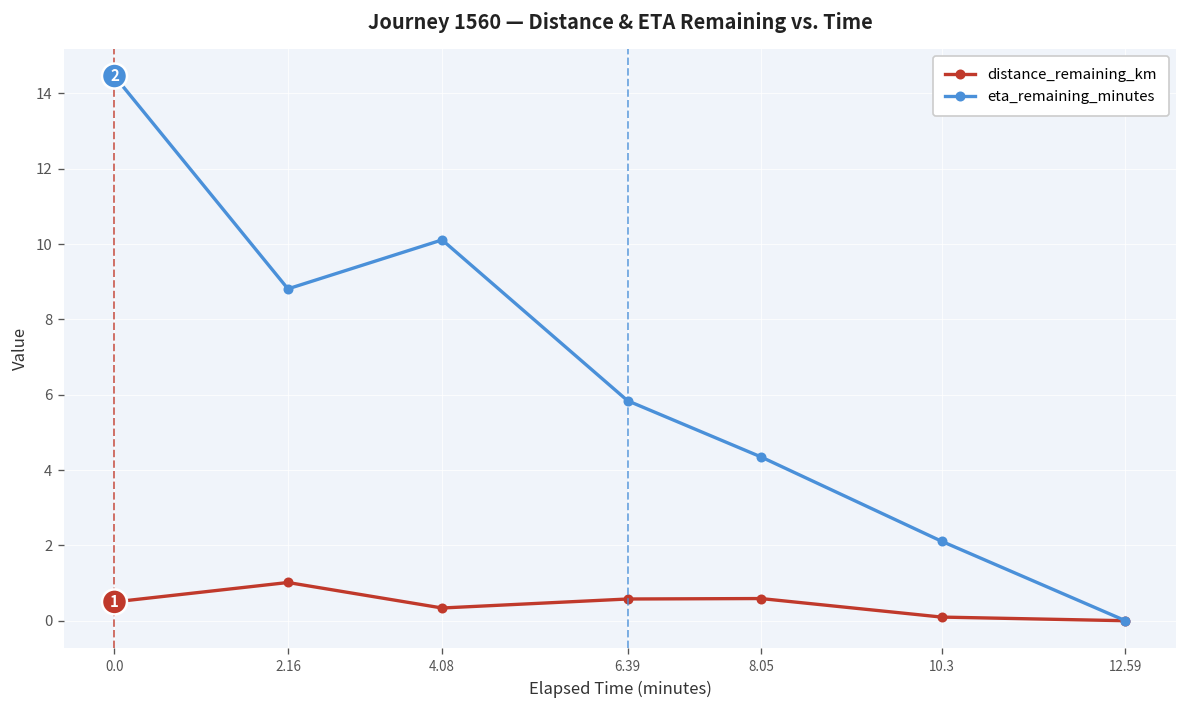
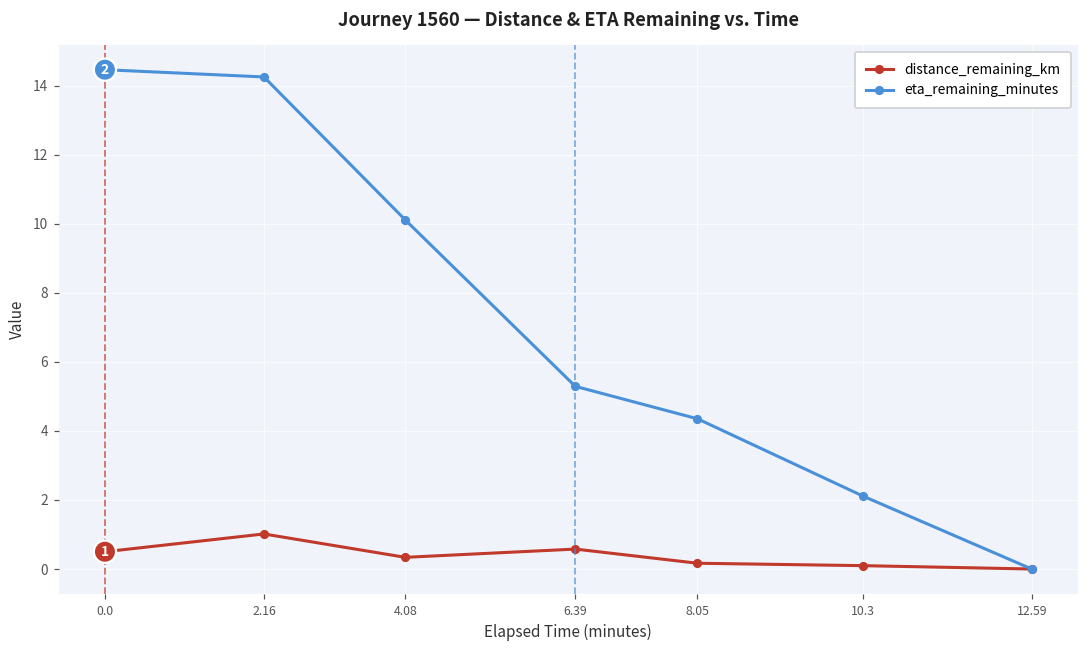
eta_remaining_minutes, 2.16: 8.8 -> 14.3
eta_remaining_minutes, 6.39: 5.8 -> 5.3
distance_remaining_km, 8.05: 0.6 -> 0.2
